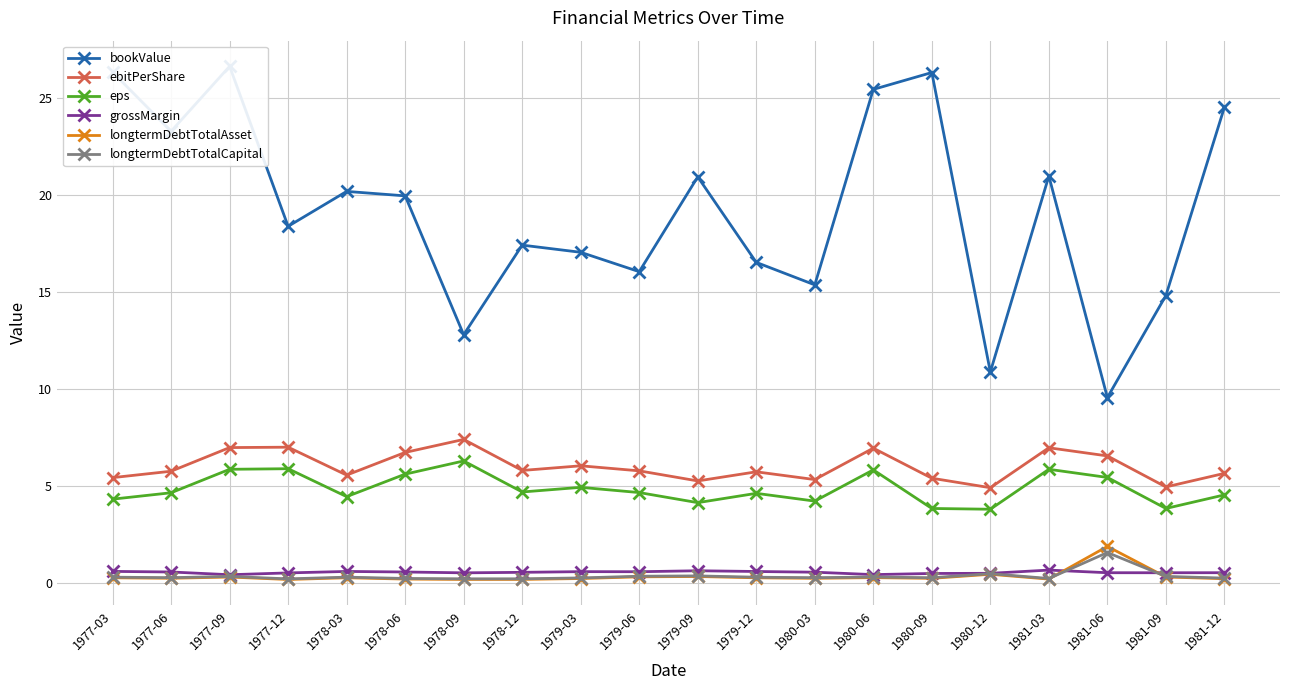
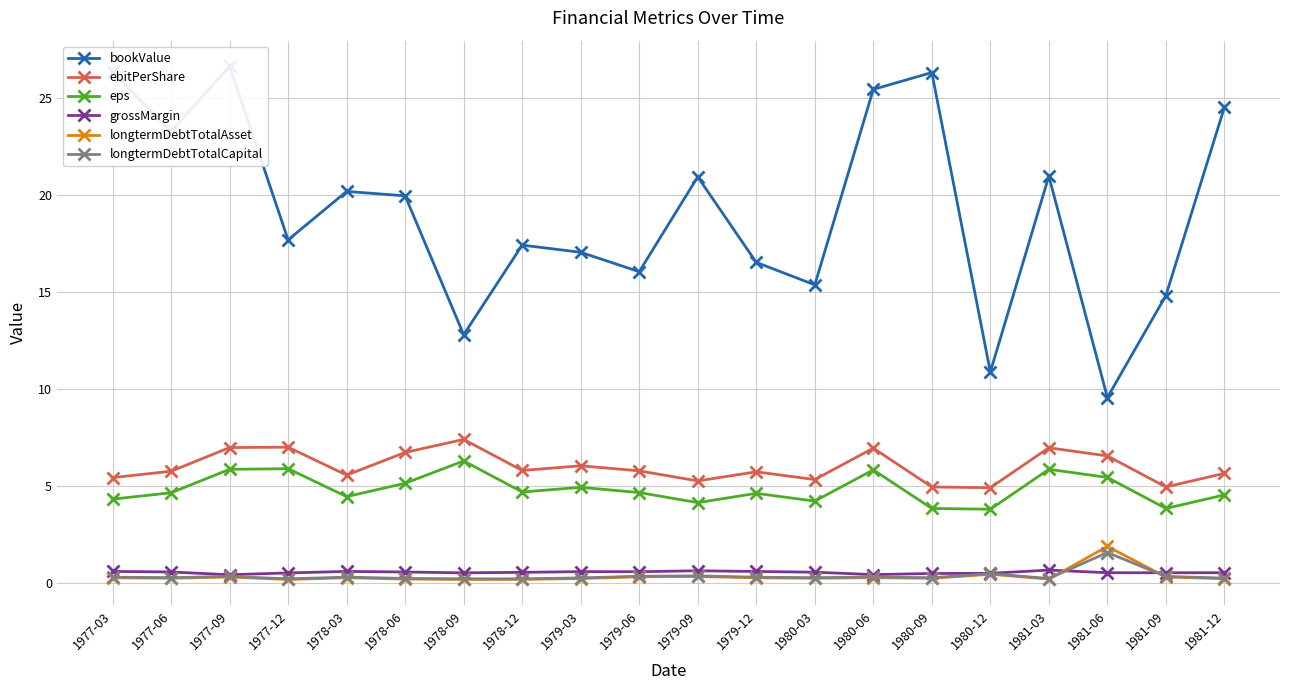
bookValue, 1977-12: 18.4 -> 17.7
eps, 1978-06: 5.6 -> 5.2
ebitPerShare, 1980-09: 5.4 -> 5.0
